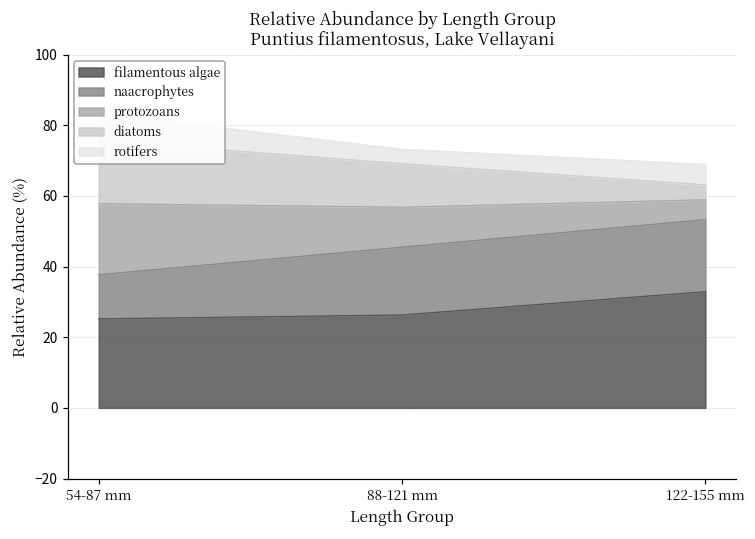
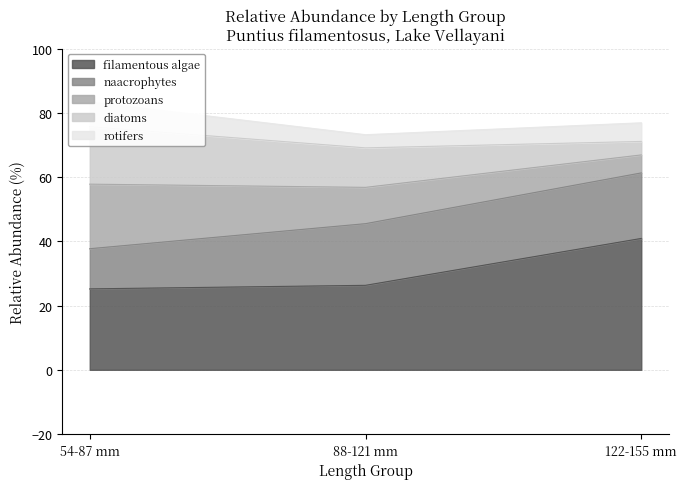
filamentous algae, 122-155 mm: 33 -> 41
